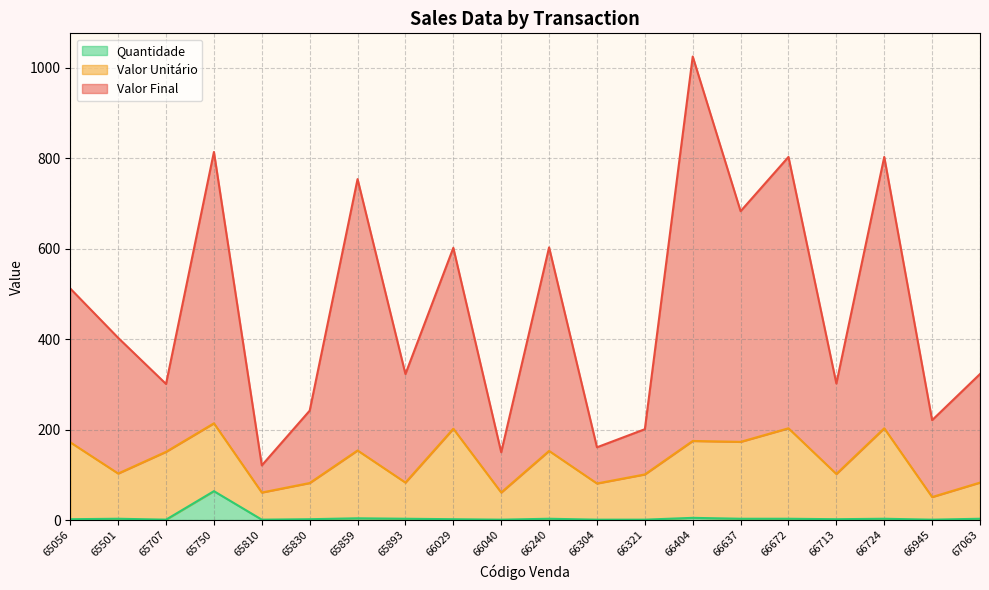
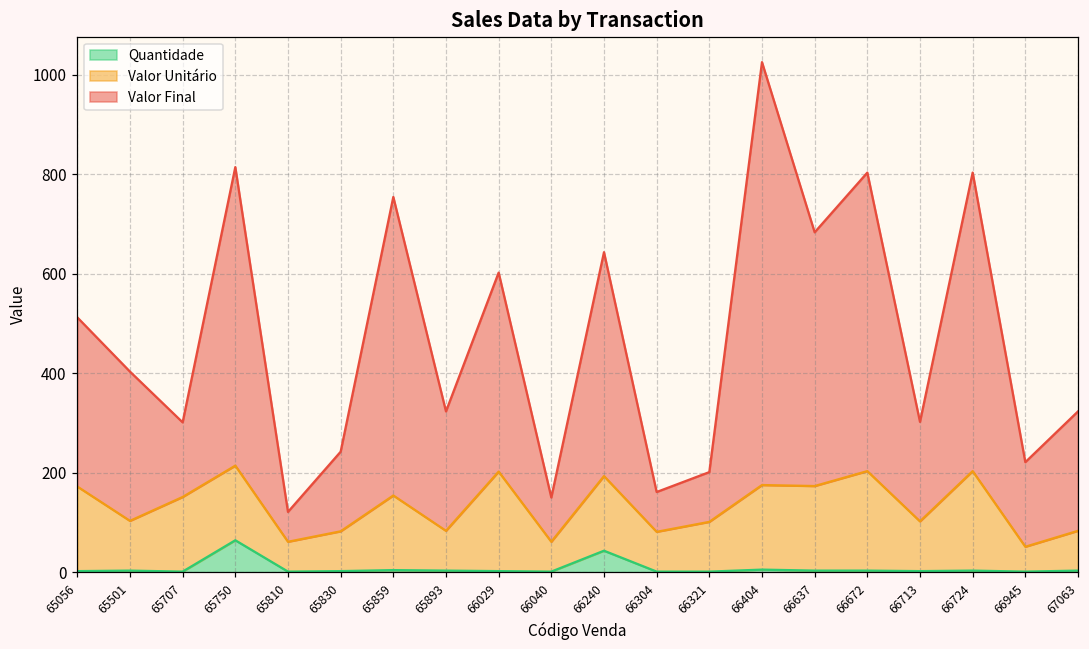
Quantidade, 66240: 0 -> 40
